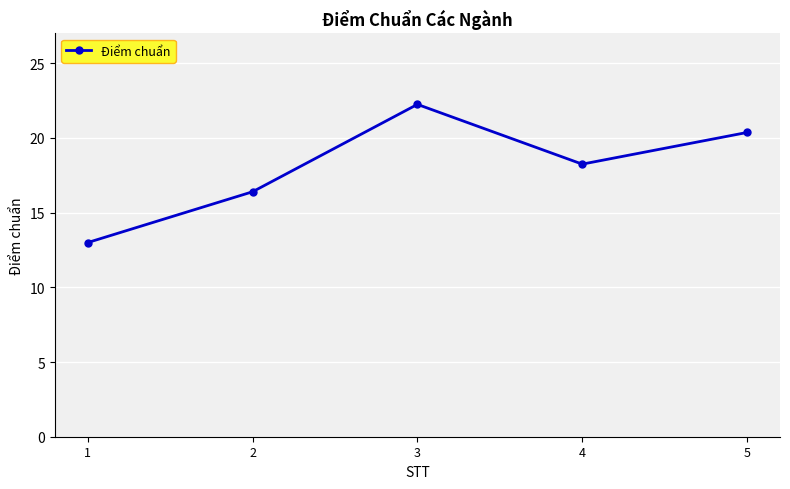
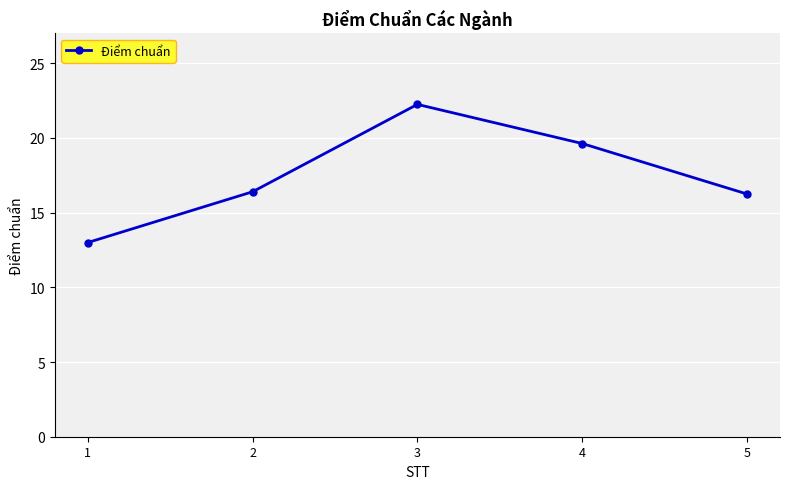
4: 18.3 -> 19.6
5: 20.4 -> 16.3
